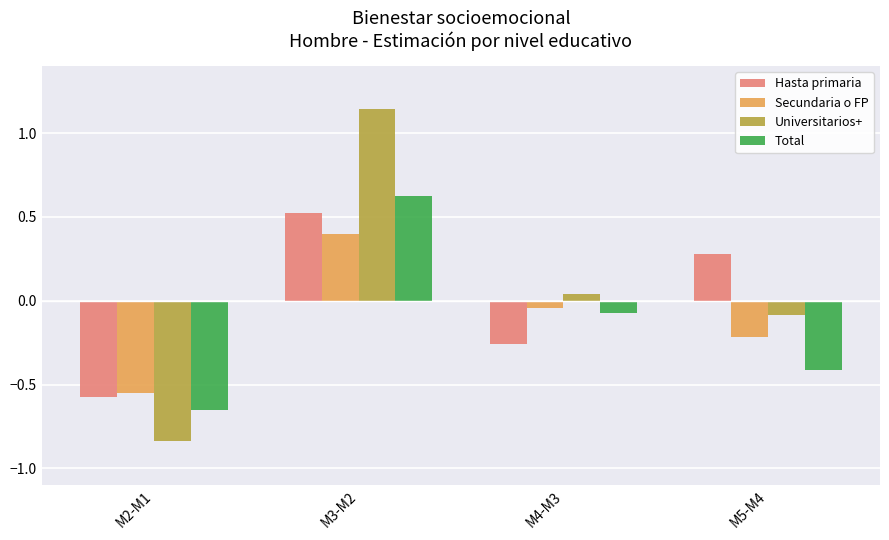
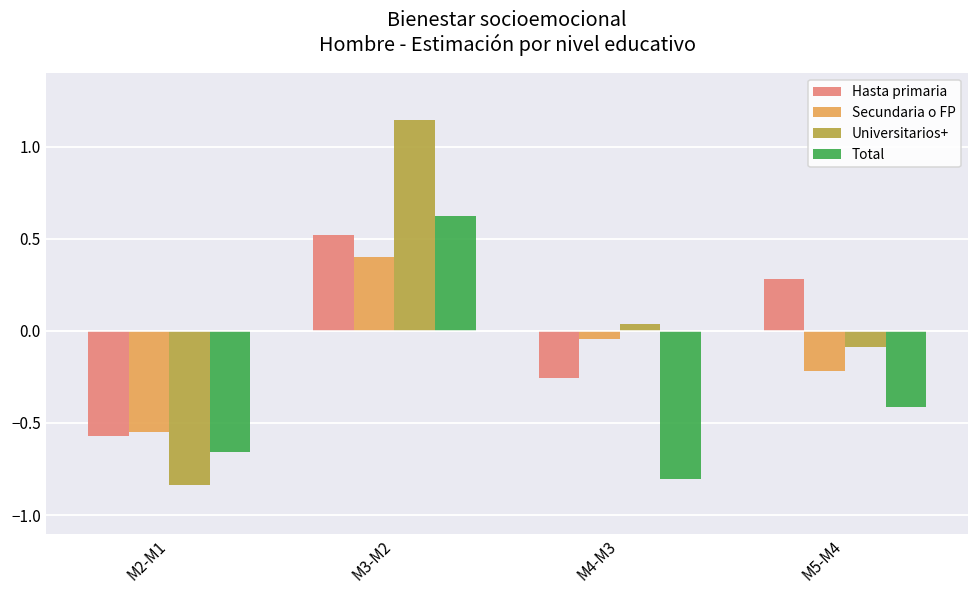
Total, M4-M3: -0.07 -> -0.81
